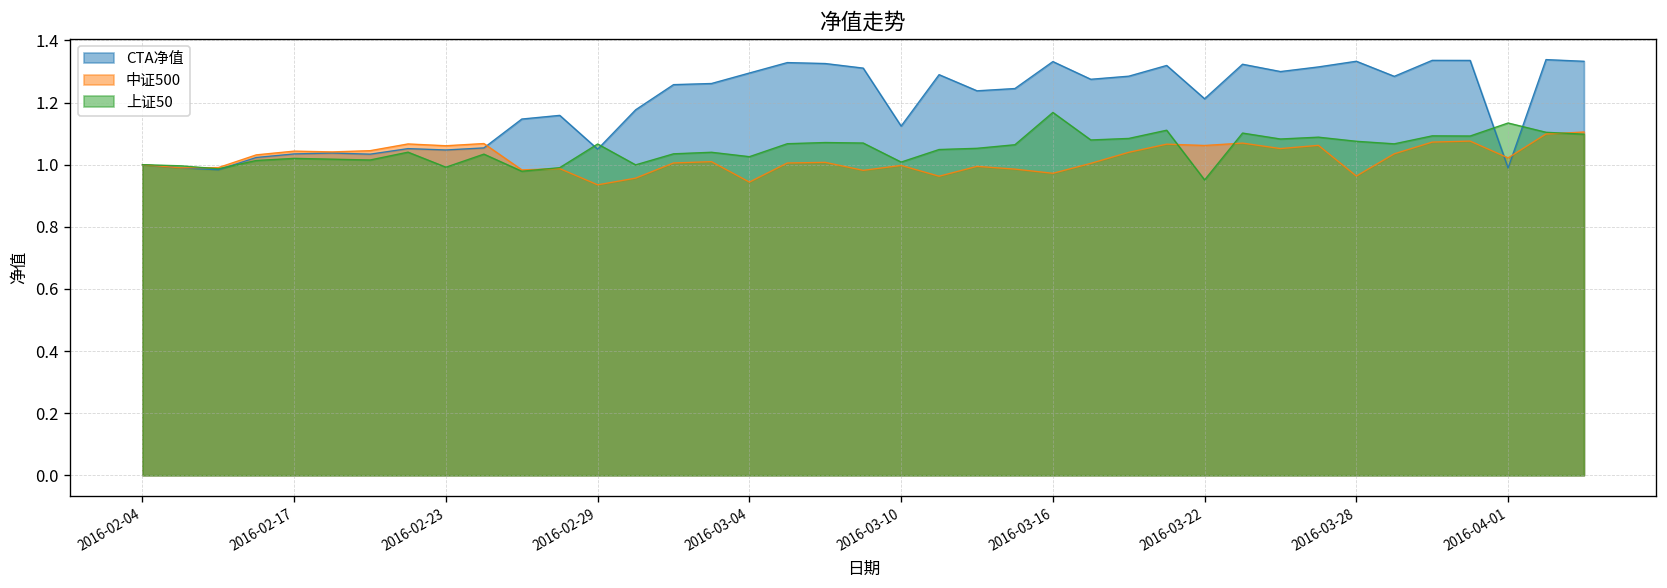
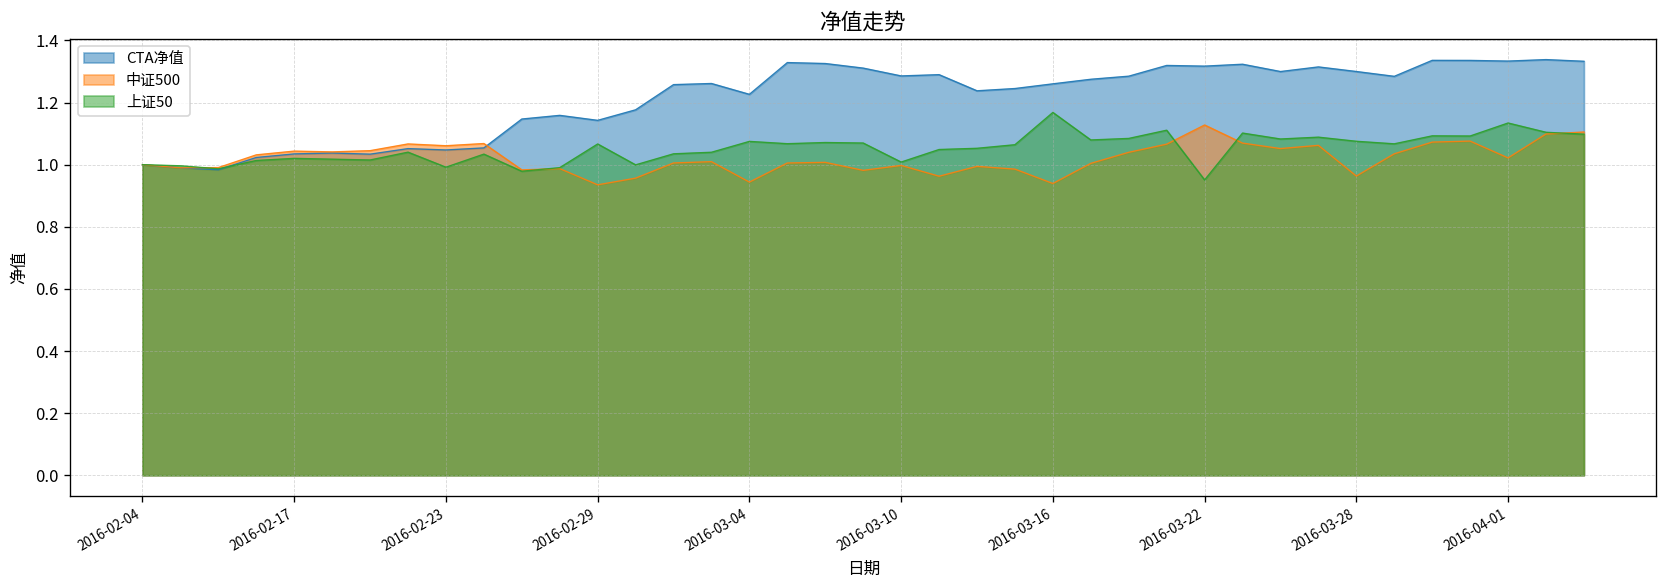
CTA净值, 2016-02-29: 1.05 -> 1.14
CTA净值, 2016-03-04: 1.30 -> 1.23
上证50, 2016-03-04: 1.03 -> 1.07
CTA净值, 2016-03-10: 1.12 -> 1.29
CTA净值, 2016-03-16: 1.33 -> 1.26
中证500, 2016-03-16: 0.97 -> 0.94
CTA净值, 2016-03-22: 1.21 -> 1.32
中证500, 2016-03-22: 1.06 -> 1.13
CTA净值, 2016-03-28: 1.33 -> 1.30
CTA净值, 2016-04-01: 0.99 -> 1.33
